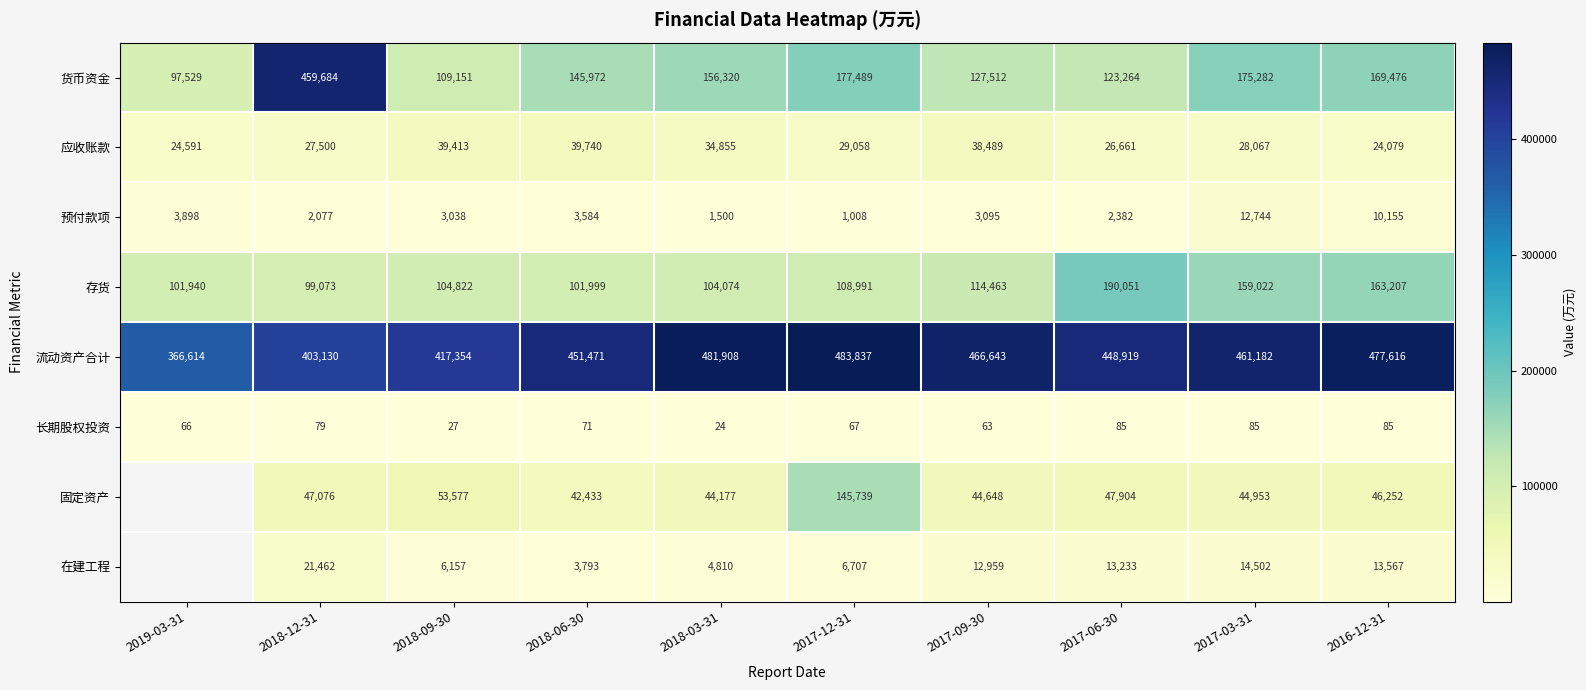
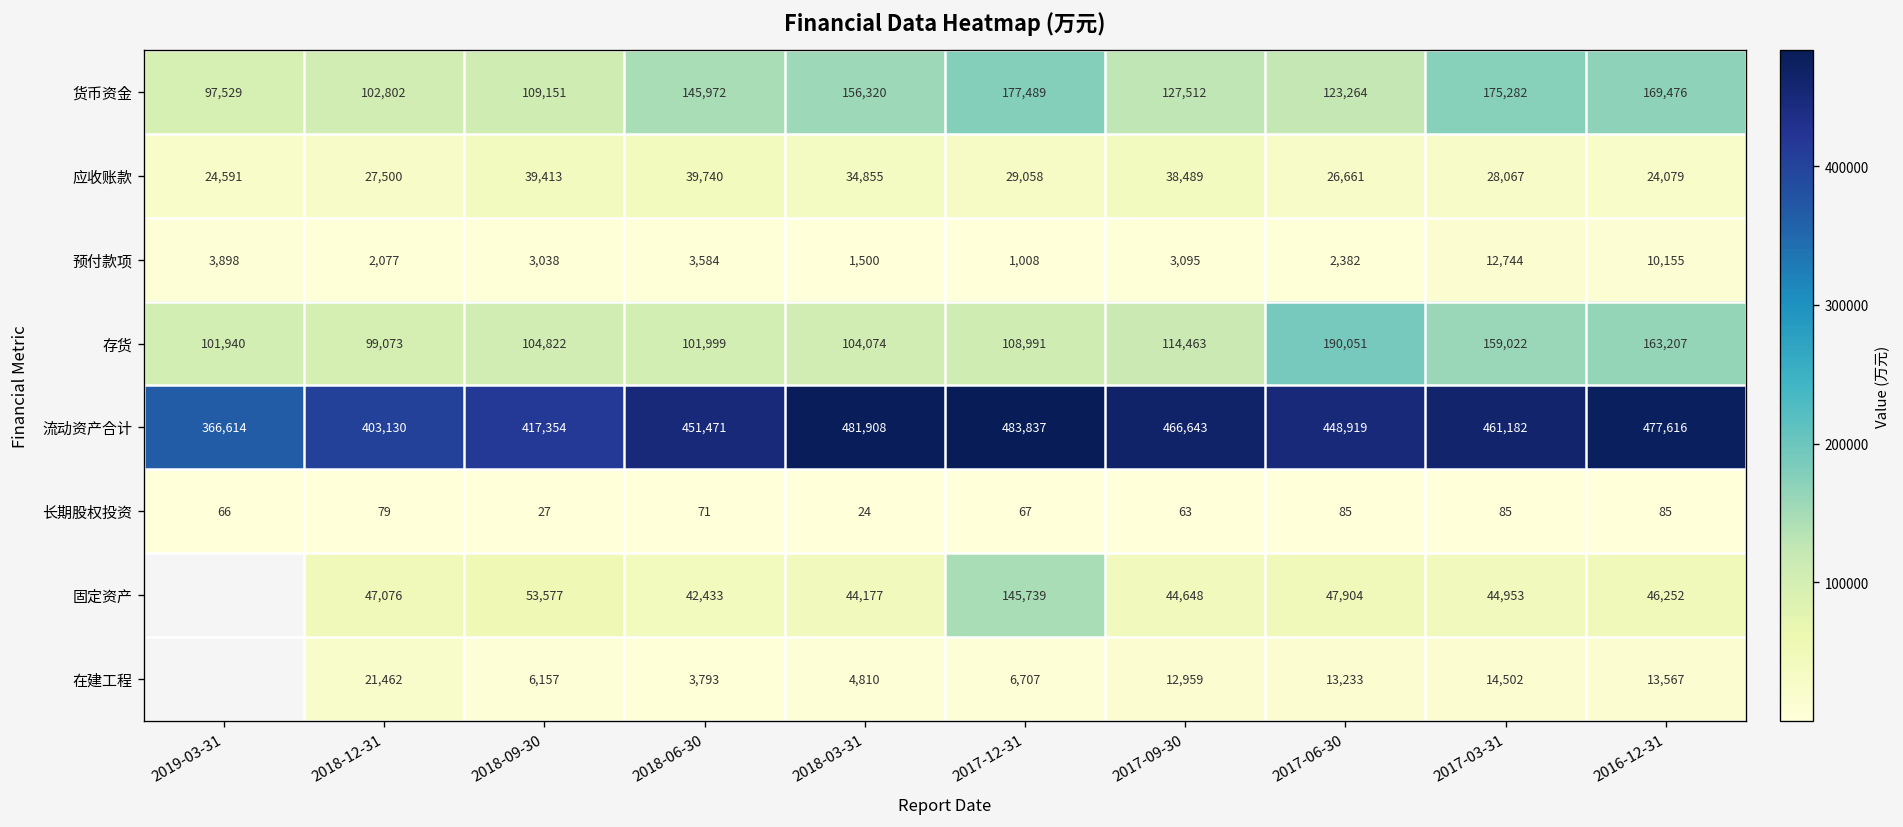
货币资金, 2018-12-31: 459,684 -> 102,802
